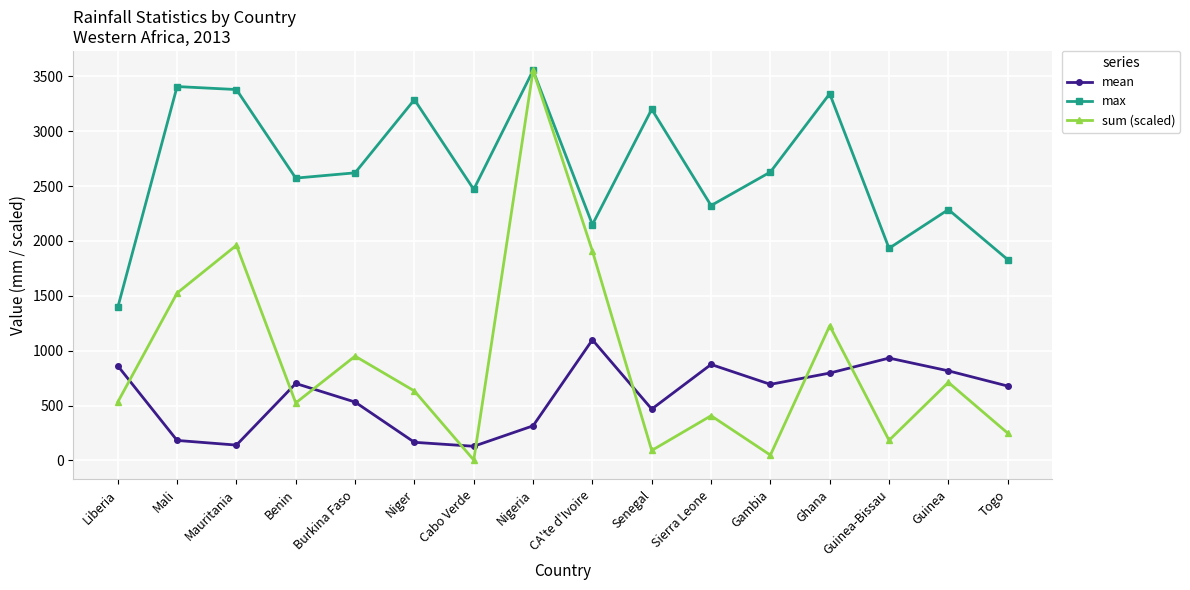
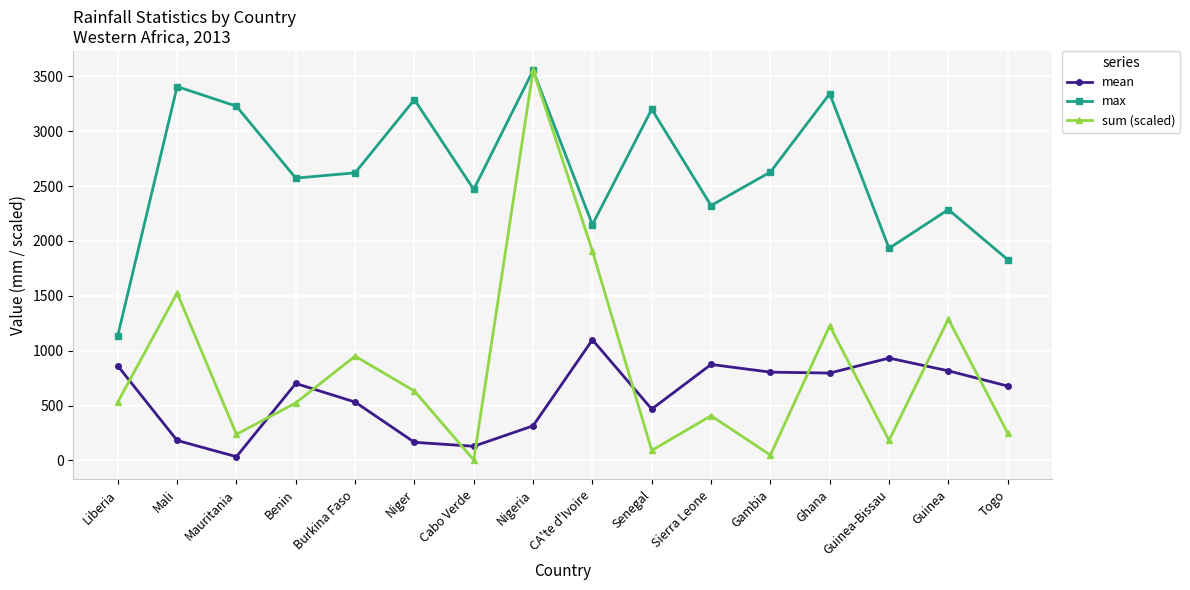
max, Liberia: 1390 -> 1140
mean, Mauritania: 140 -> 30
max, Mauritania: 3380 -> 3230
sum (scaled), Mauritania: 1960 -> 240
mean, Gambia: 690 -> 800
sum (scaled), Guinea: 710 -> 1290
